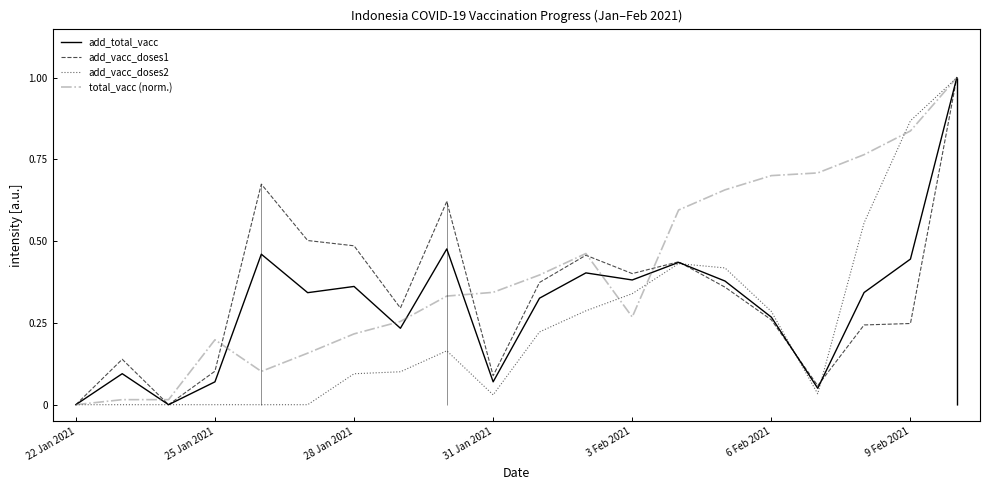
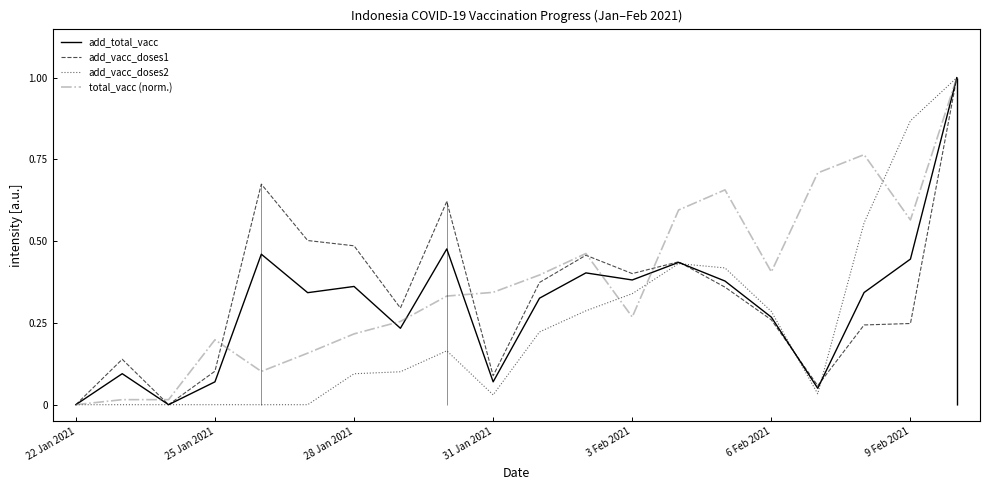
total_vacc (norm.), 6 Feb 2021: 0.70 -> 0.41
total_vacc (norm.), 9 Feb 2021: 0.84 -> 0.56
